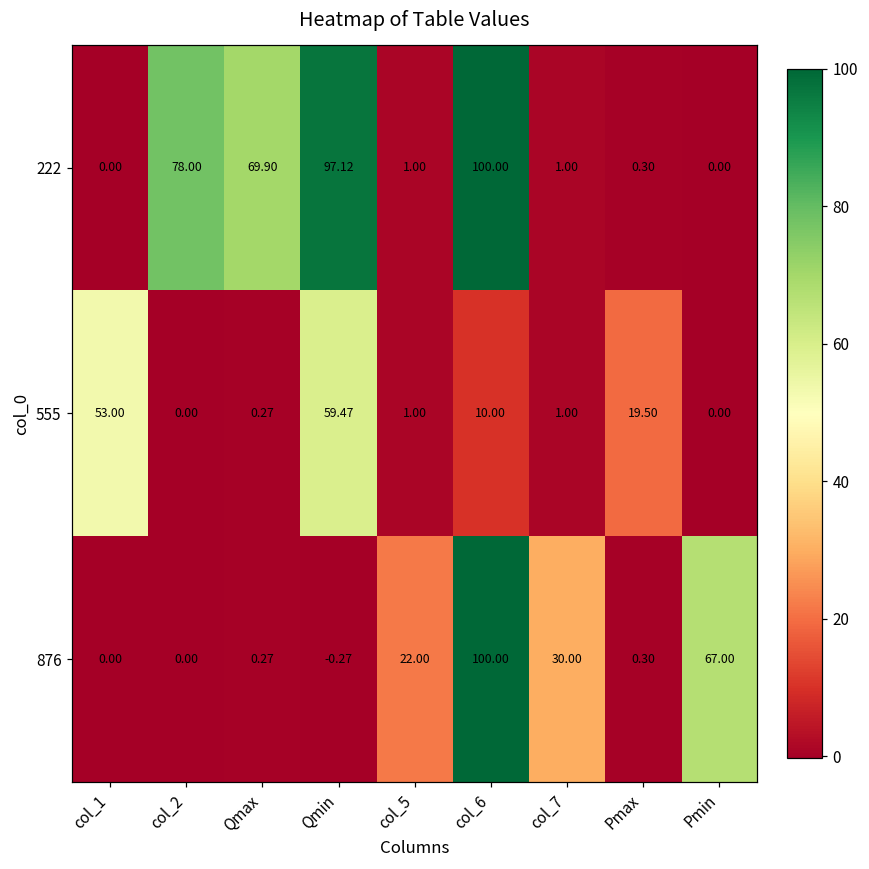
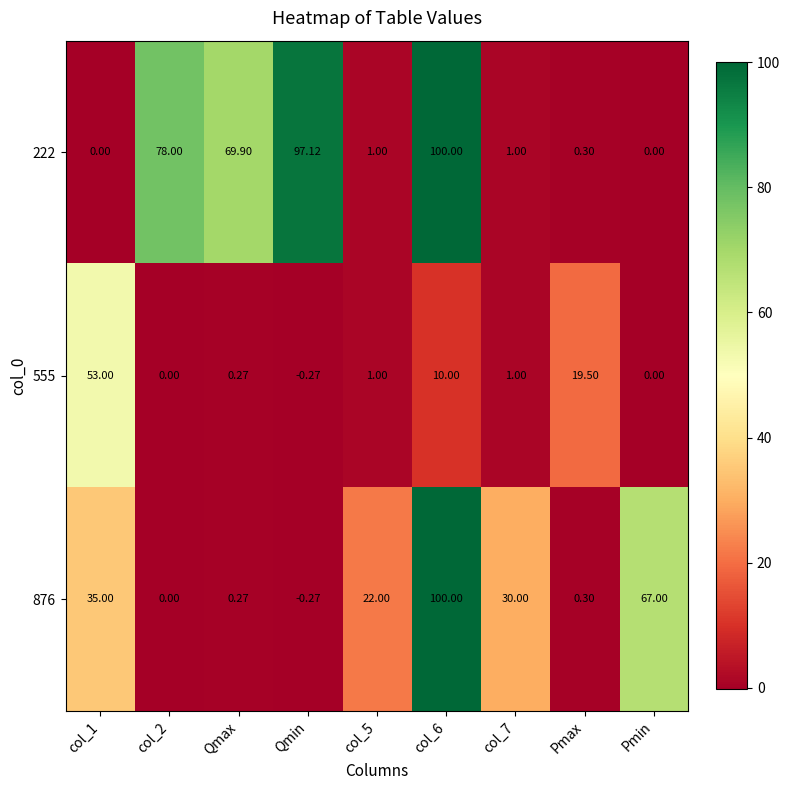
555, Qmin: 59.47 -> -0.27
876, col_1: 0.00 -> 35.00
